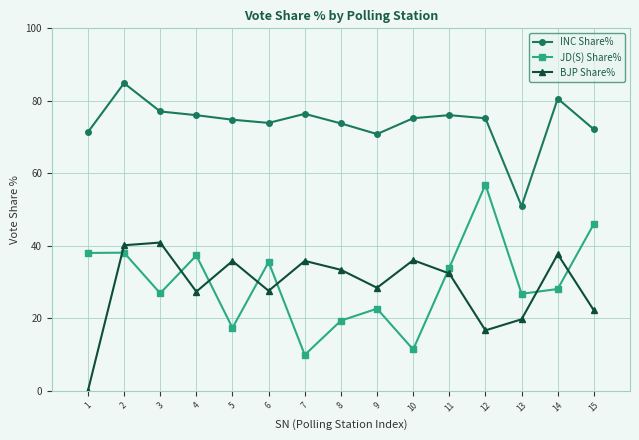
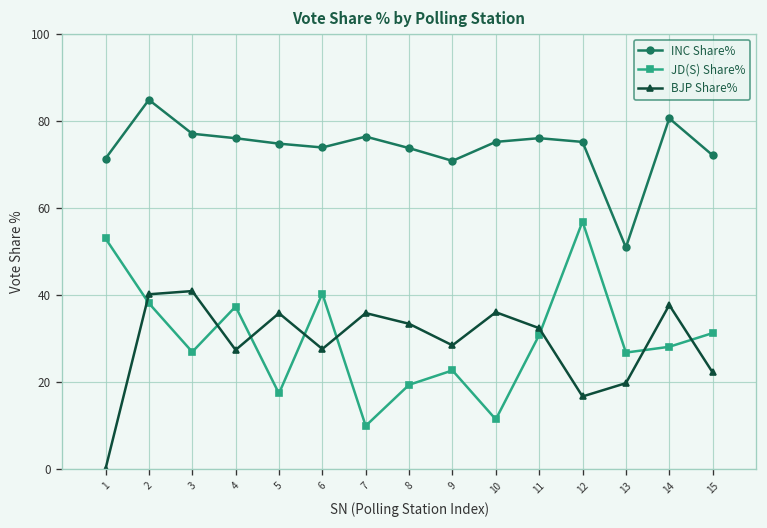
JD(S) Share%, 1: 38 -> 53
JD(S) Share%, 6: 36 -> 40
JD(S) Share%, 11: 34 -> 31
JD(S) Share%, 15: 46 -> 31
